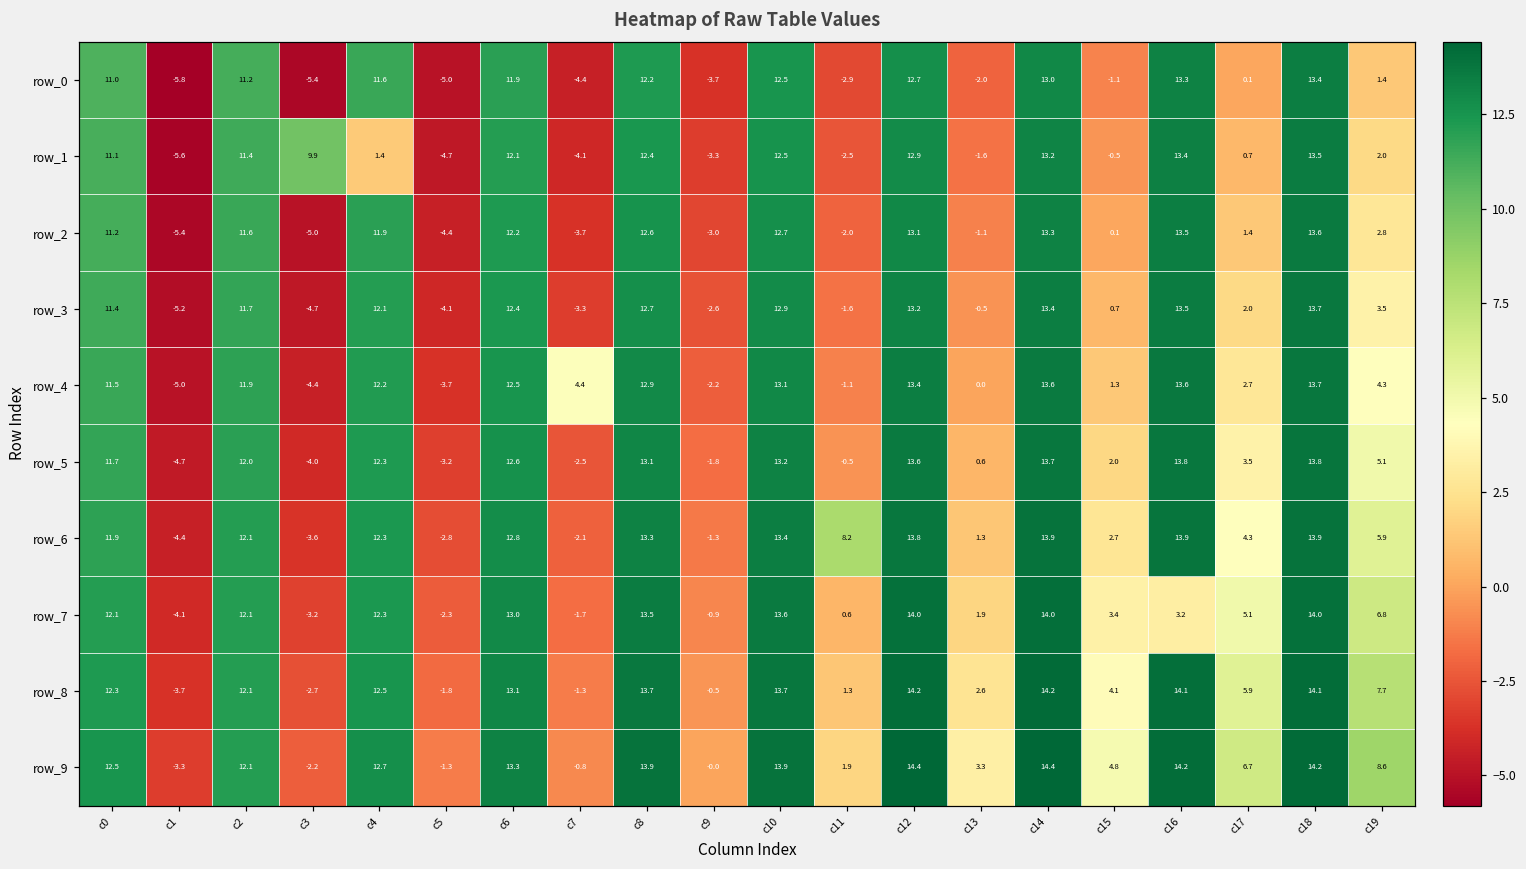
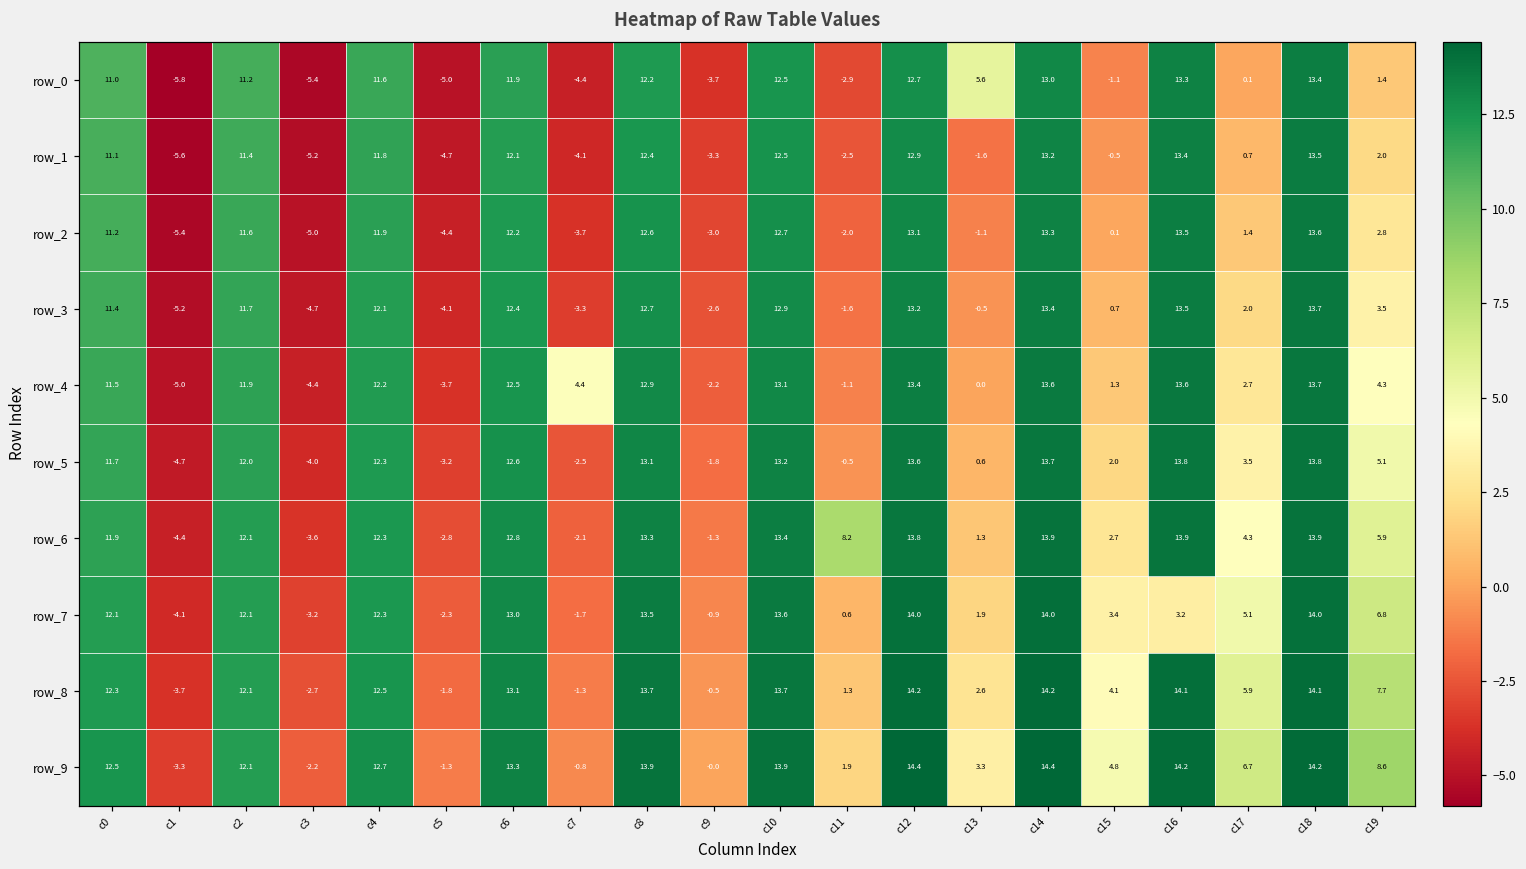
row_0, c13: -2.0 -> 5.6
row_1, c3: 9.9 -> -5.2
row_1, c4: 1.4 -> 11.8
